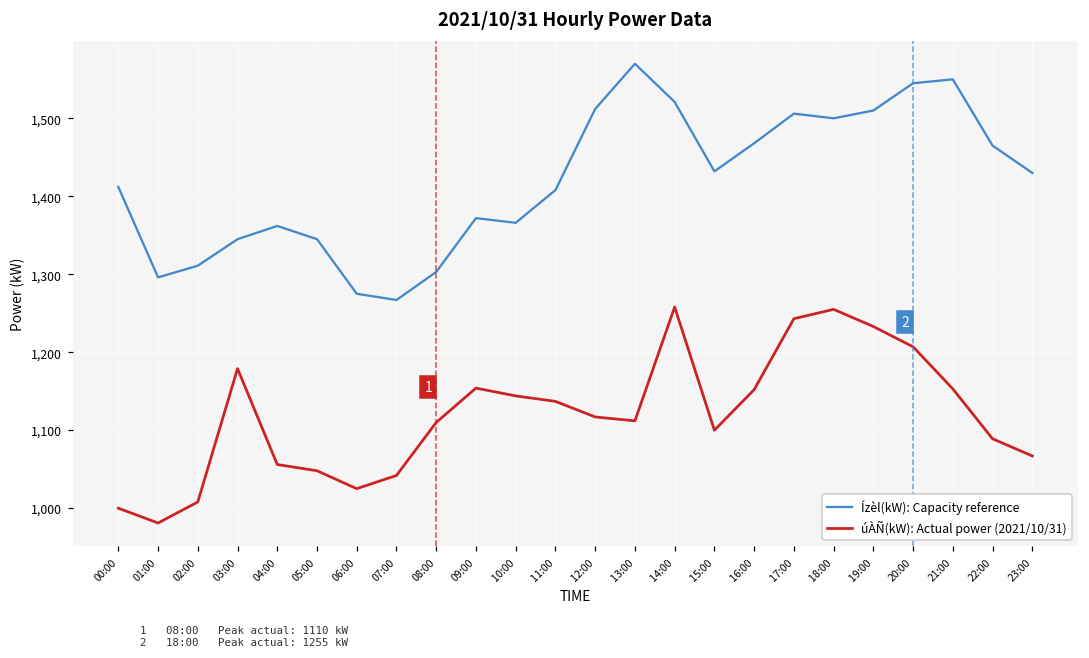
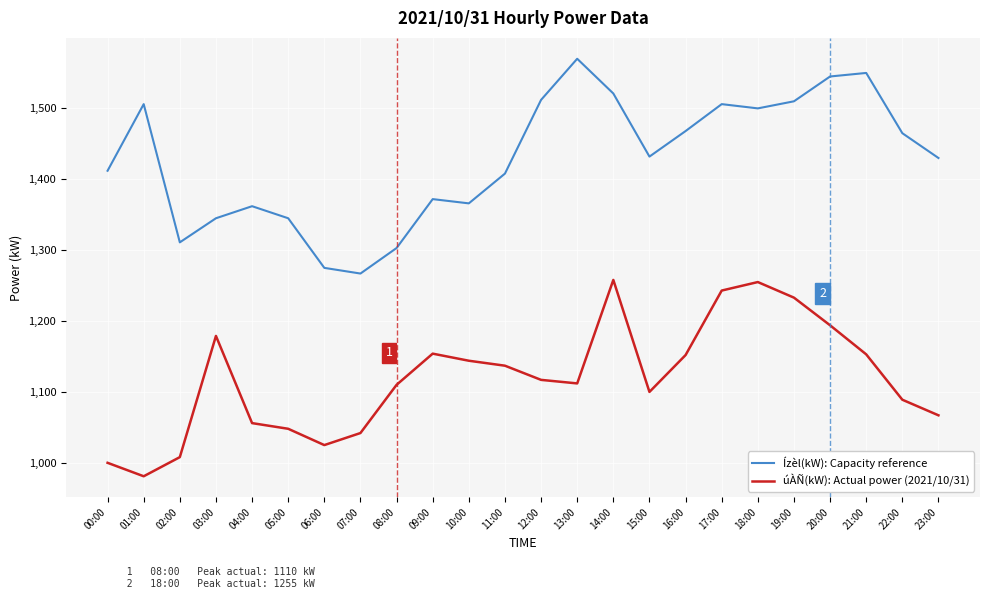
Ízèl(kW): Capacity reference, 01:00: 1,300 -> 1,510
úÀÑ(kW): Actual power (2021/10/31), 20:00: 1,210 -> 1,190
